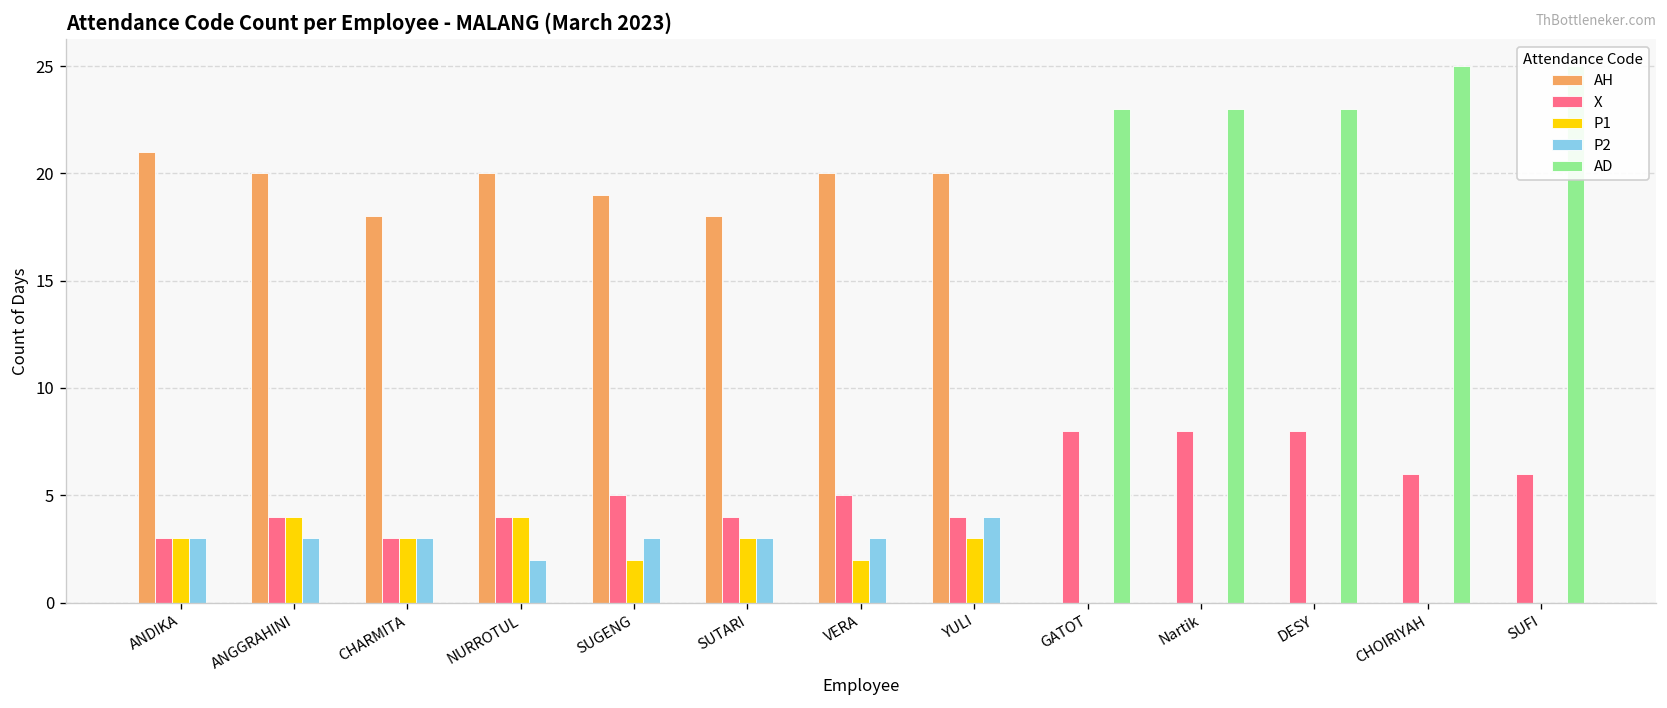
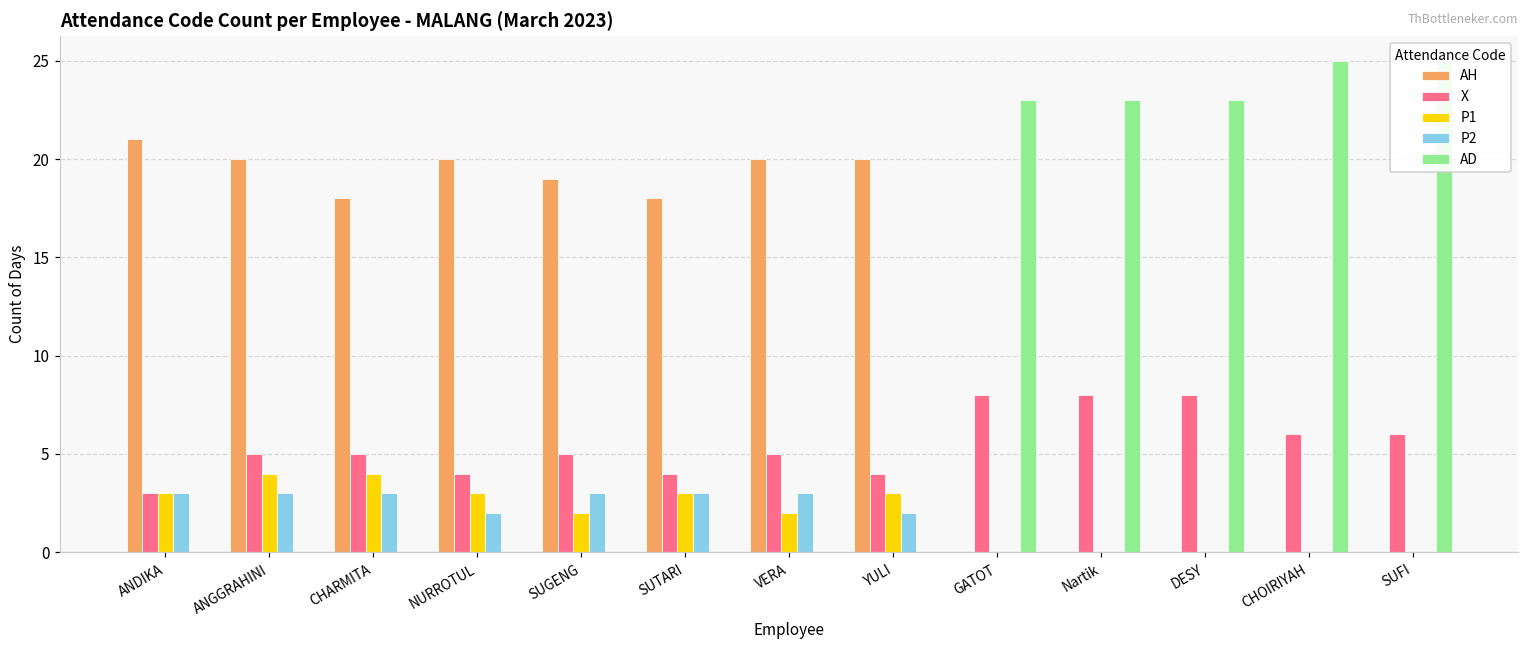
X, ANGGRAHINI: 4 -> 5
X, CHARMITA: 3 -> 5
P1, CHARMITA: 3 -> 4
P1, NURROTUL: 4 -> 3
P2, YULI: 4 -> 2
